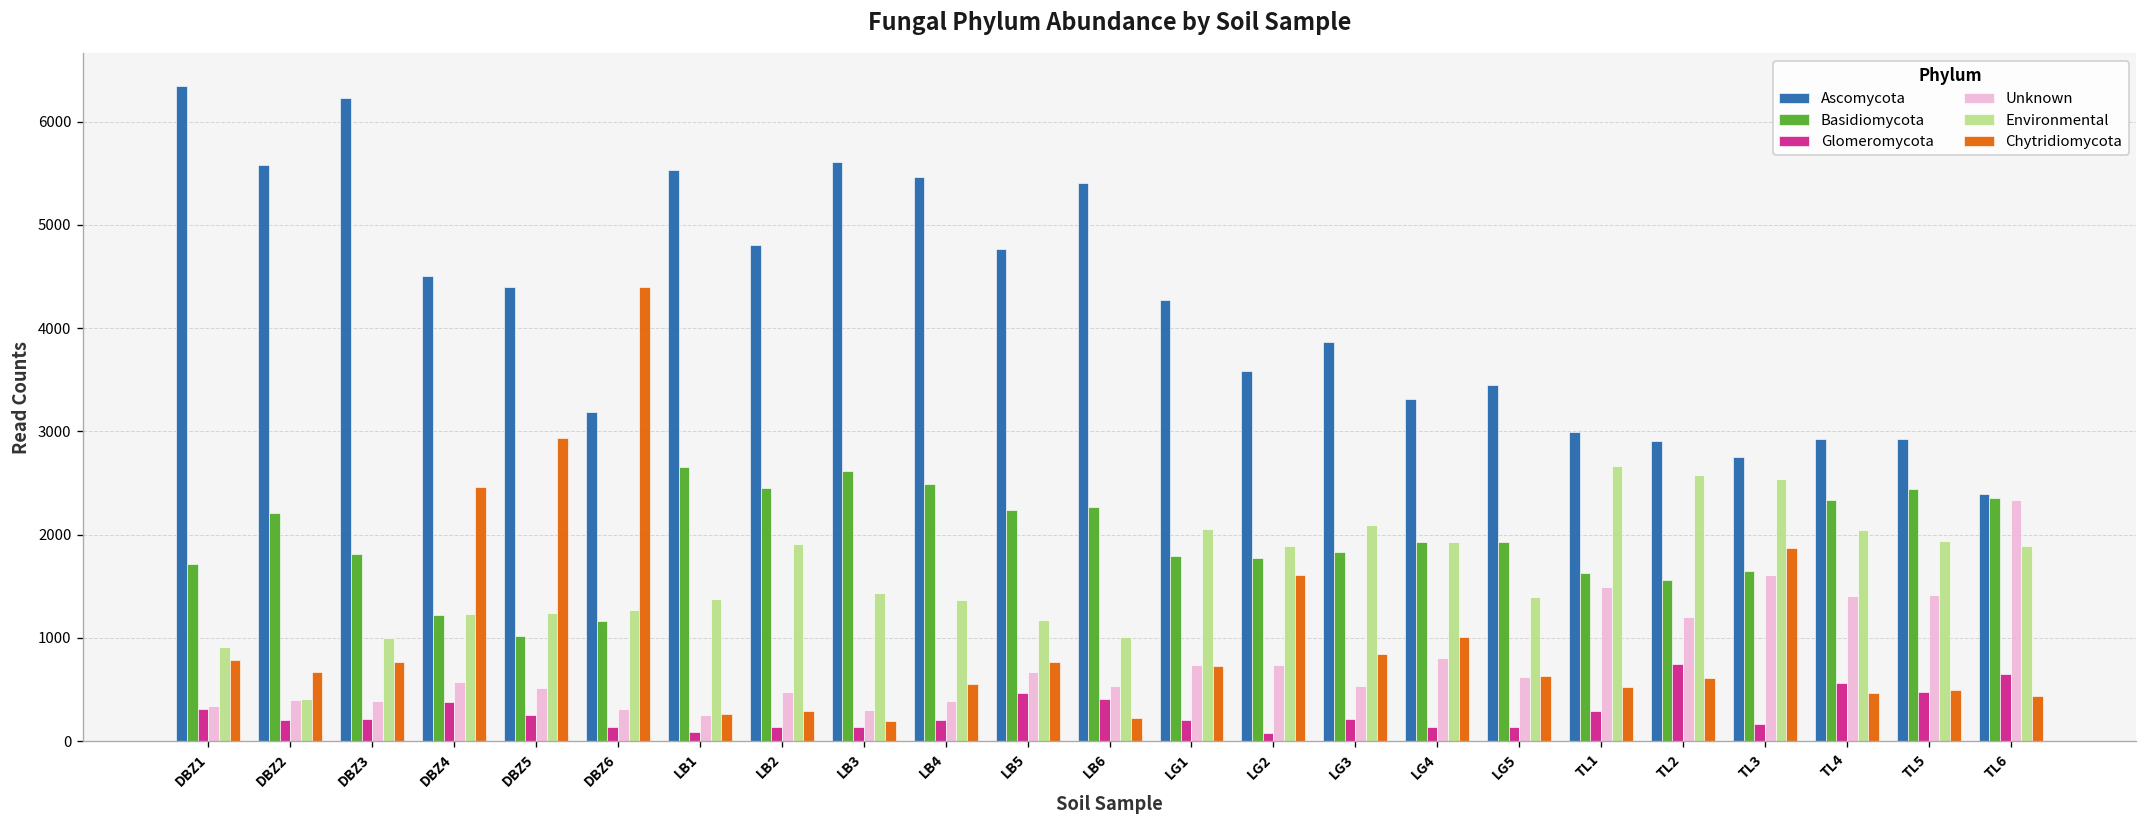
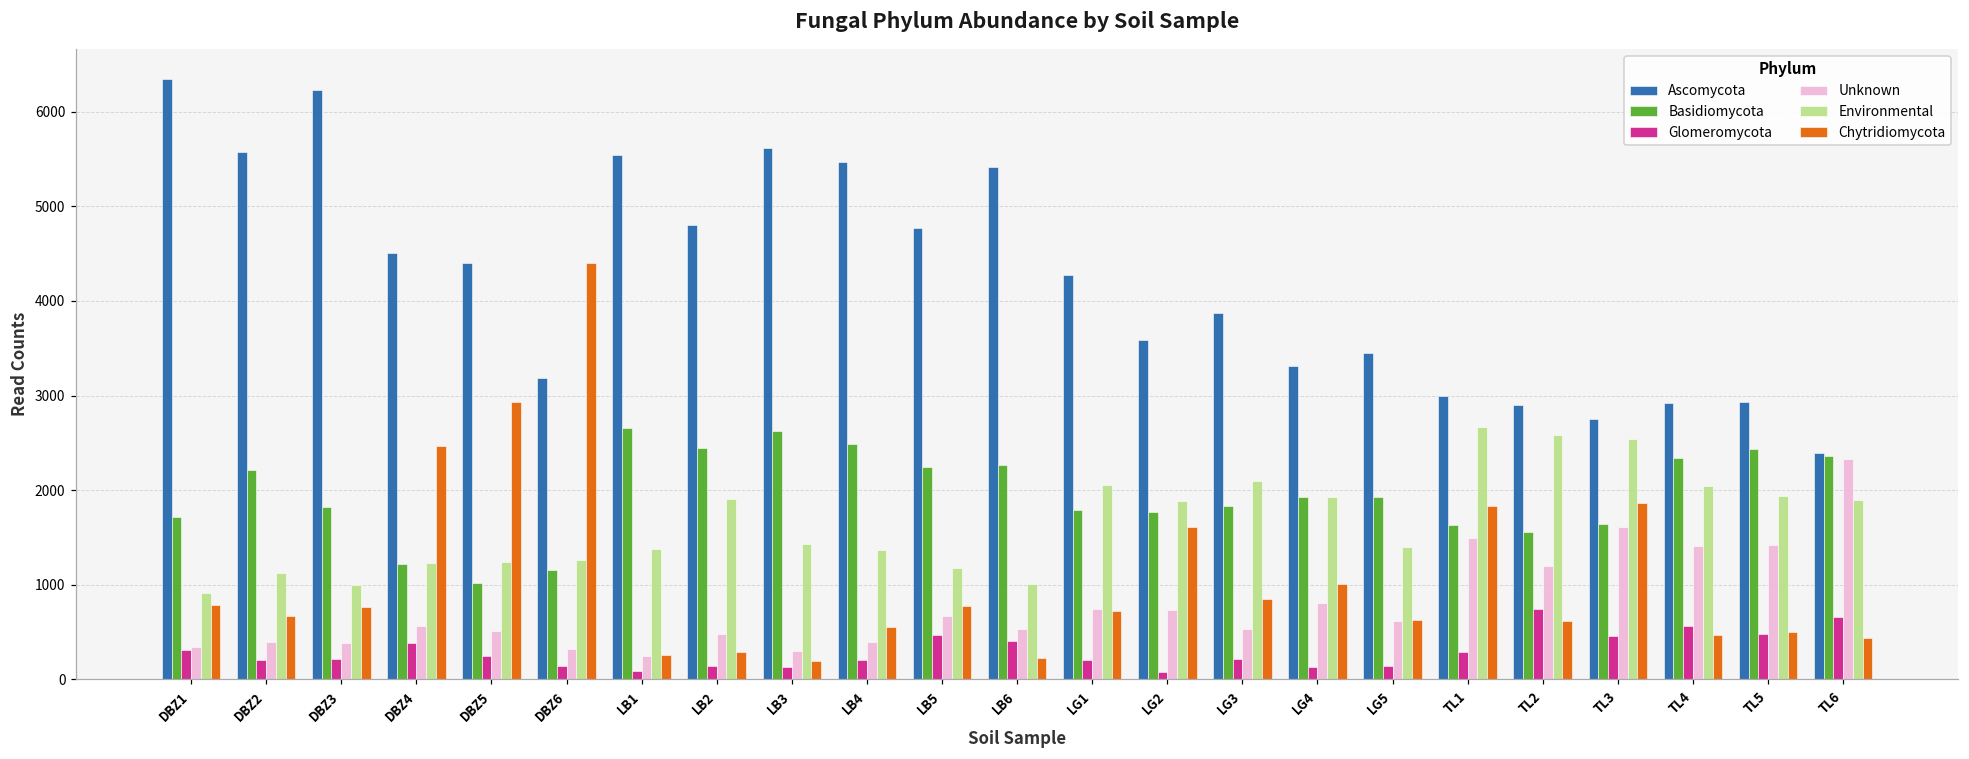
Environmental, DBZ2: 400 -> 1100
Chytridiomycota, TL1: 500 -> 1800
Glomeromycota, TL3: 200 -> 500
